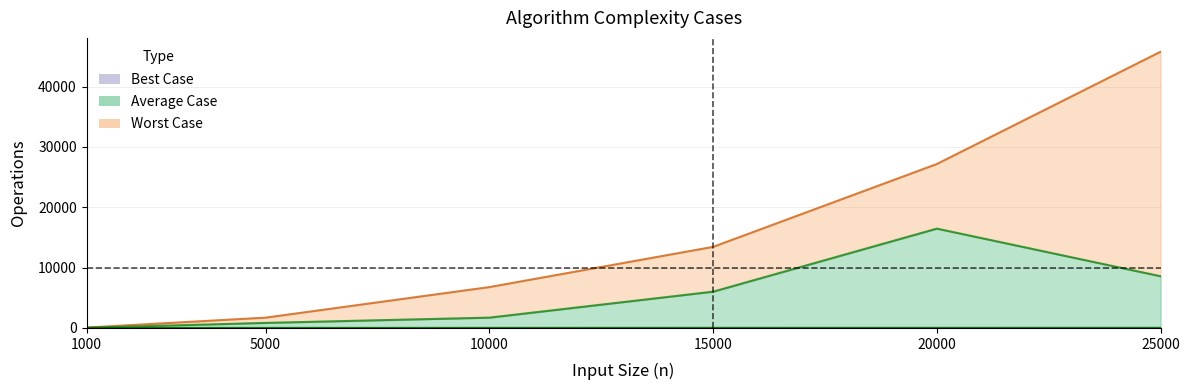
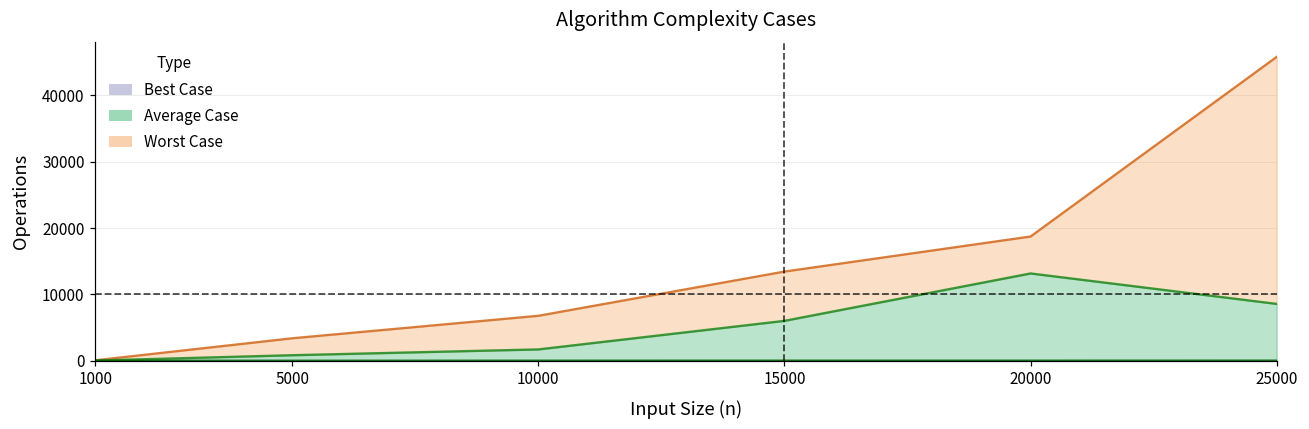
Worst Case, 5000: 2000 -> 3000
Worst Case, 20000: 27000 -> 19000
Average Case, 20000: 16000 -> 13000
